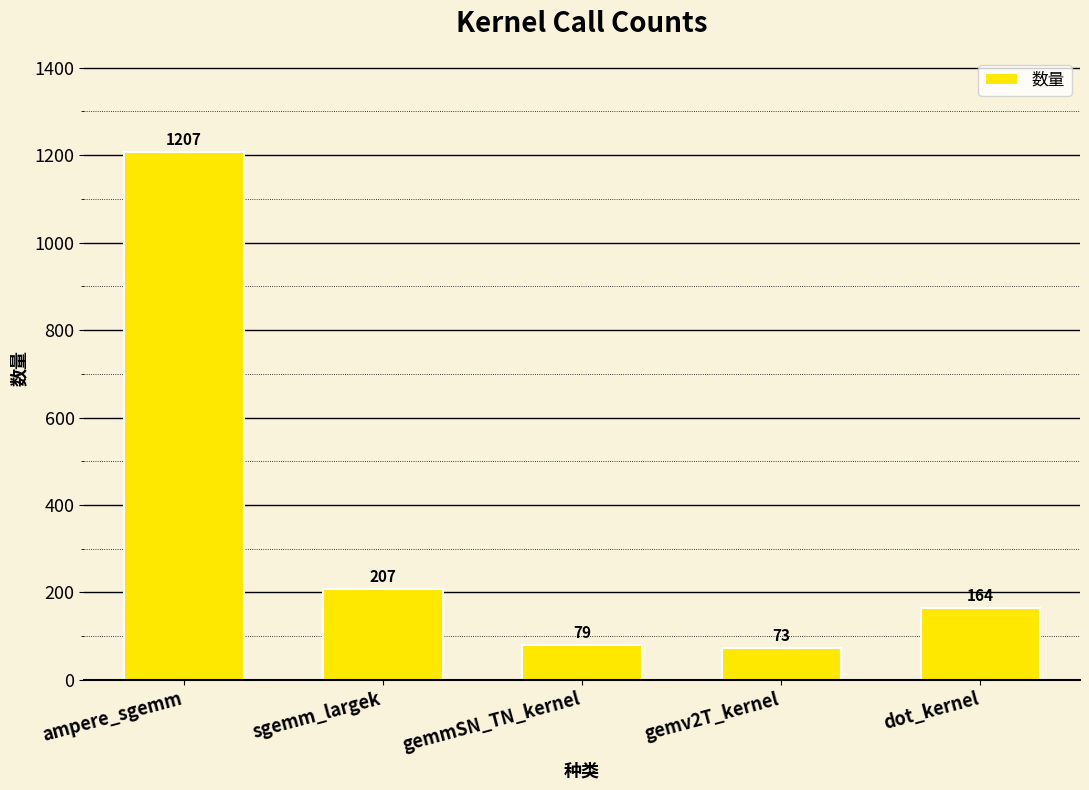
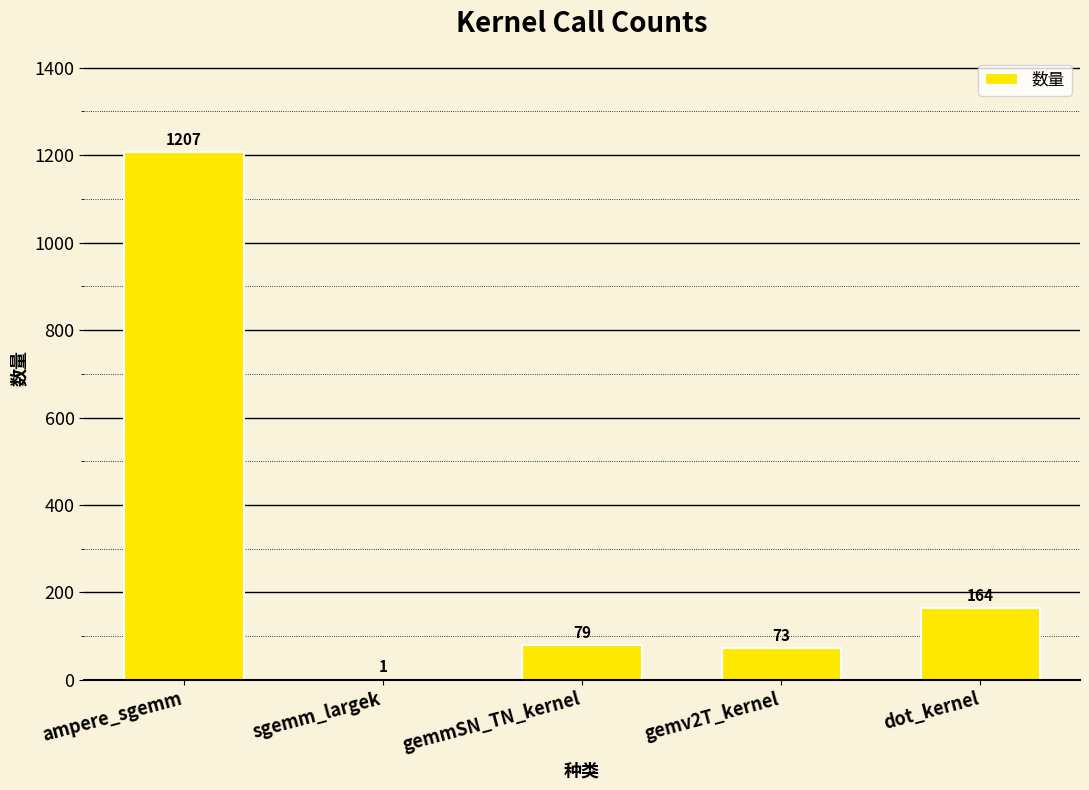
sgemm_largek: 207 -> 1
